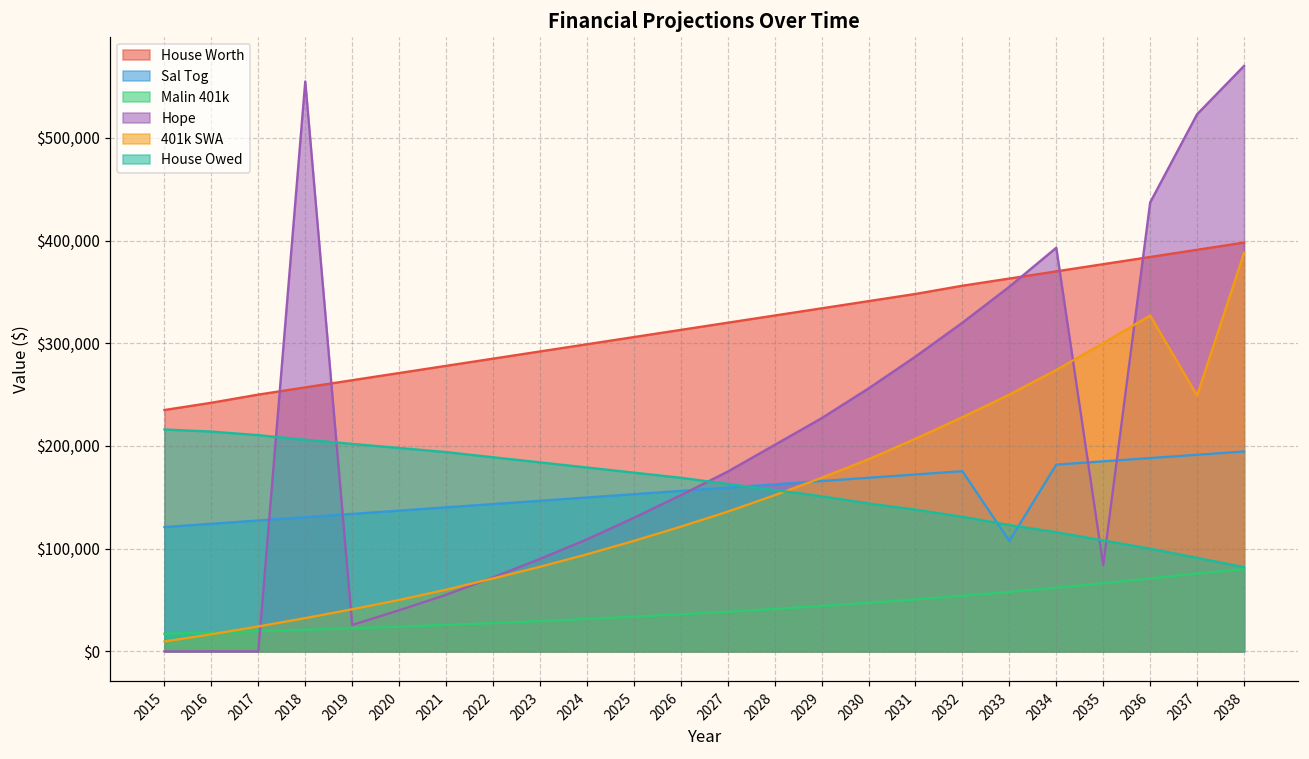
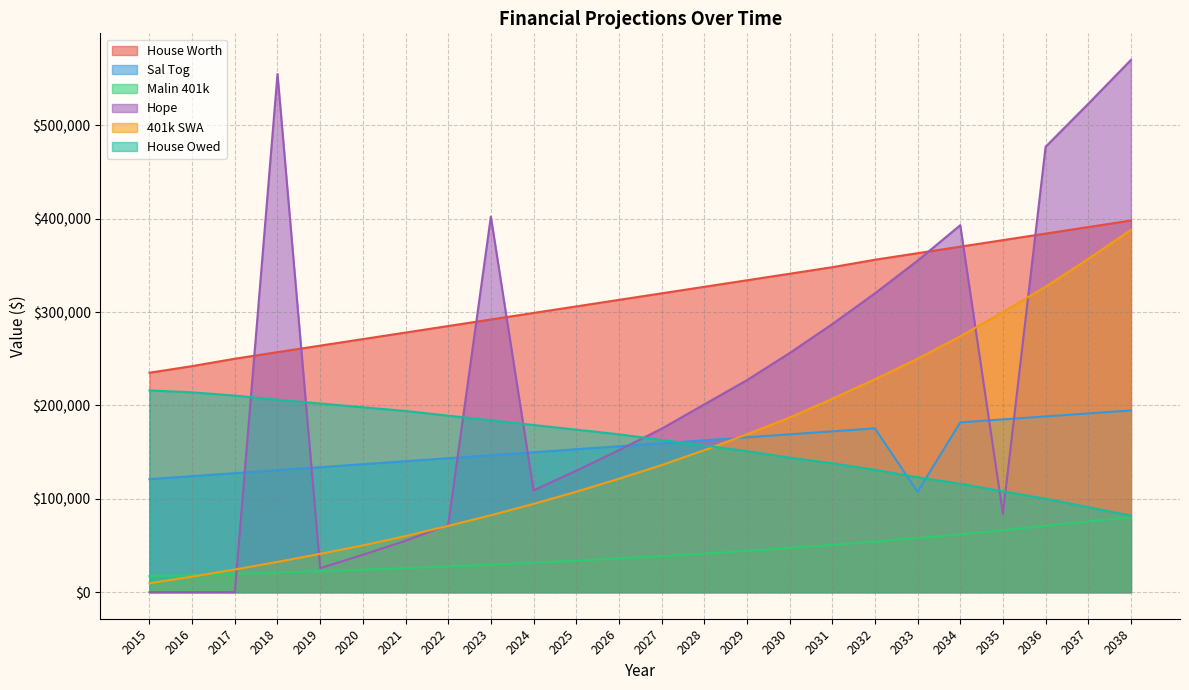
Hope, 2023: $90,000 -> $400,000
Hope, 2036: $440,000 -> $480,000
401k SWA, 2037: $250,000 -> $360,000
